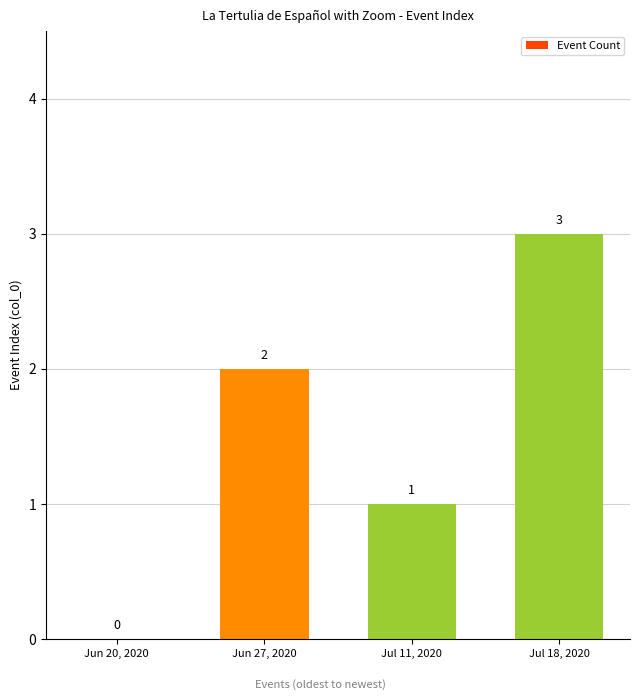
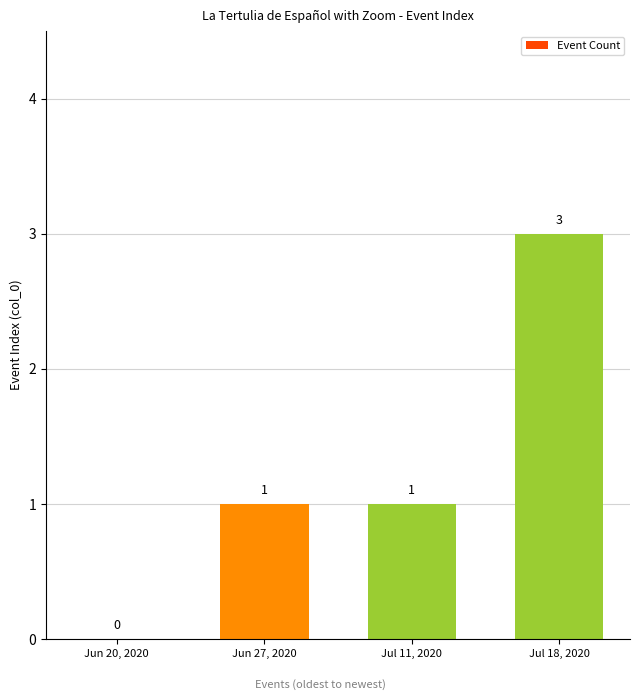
Jun 27, 2020: 2 -> 1
